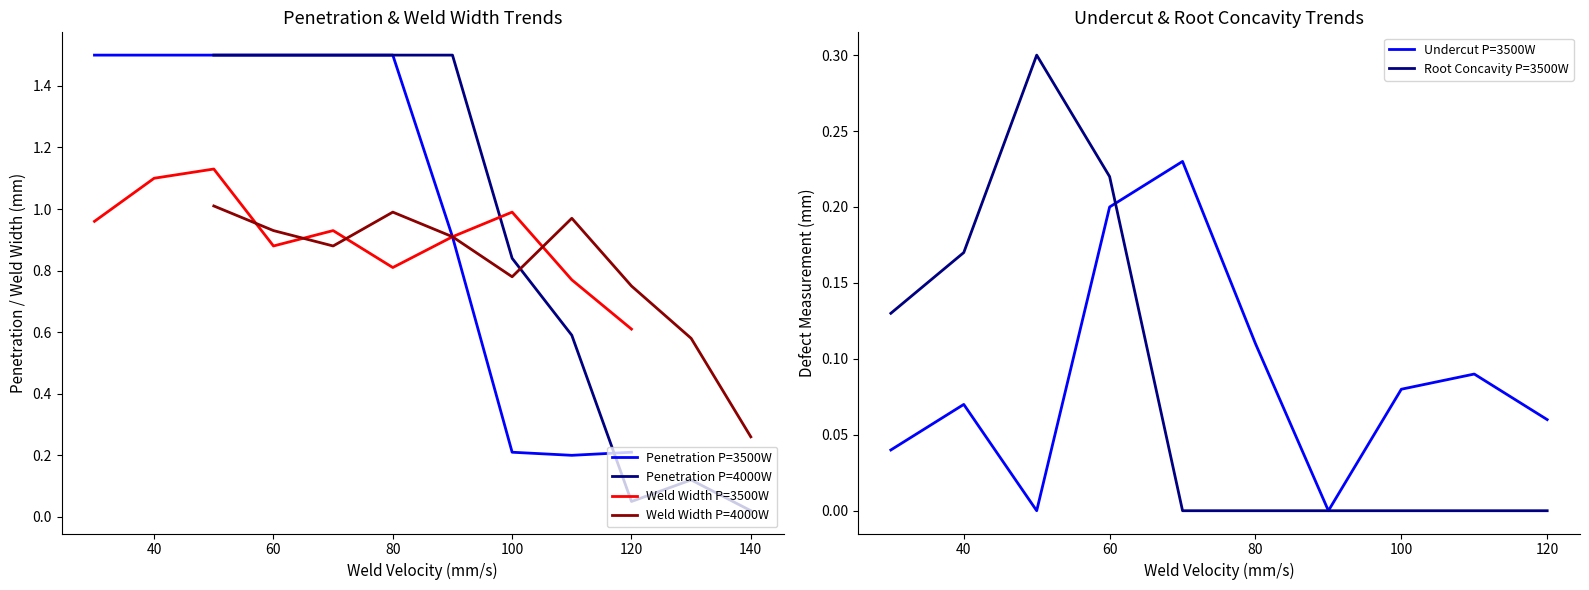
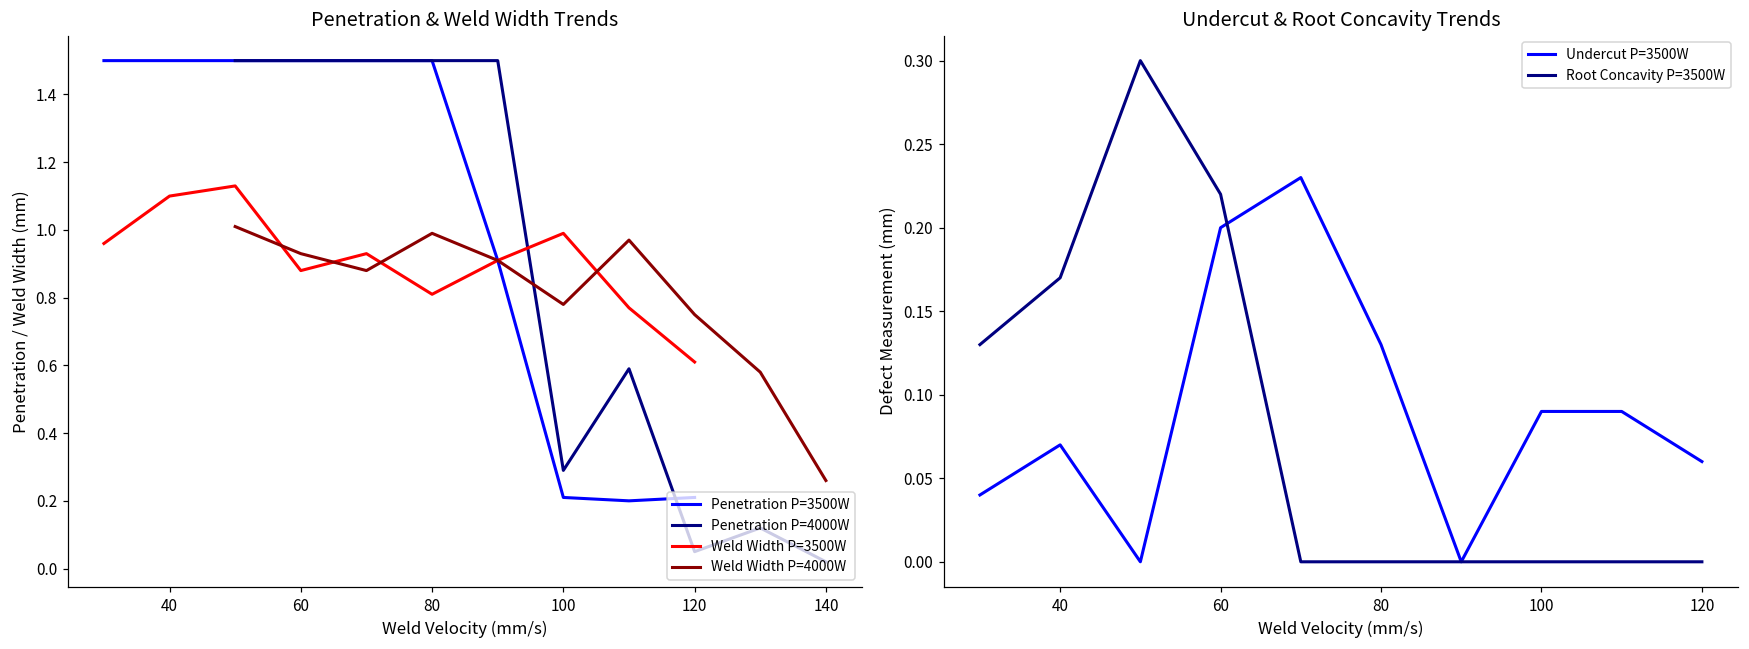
Penetration & Weld Width Trends, Penetration P=4000W, 100: 0.84 -> 0.29
Undercut & Root Concavity Trends, Undercut P=3500W, 80: 0.11 -> 0.13
Undercut & Root Concavity Trends, Undercut P=3500W, 100: 0.08 -> 0.09
